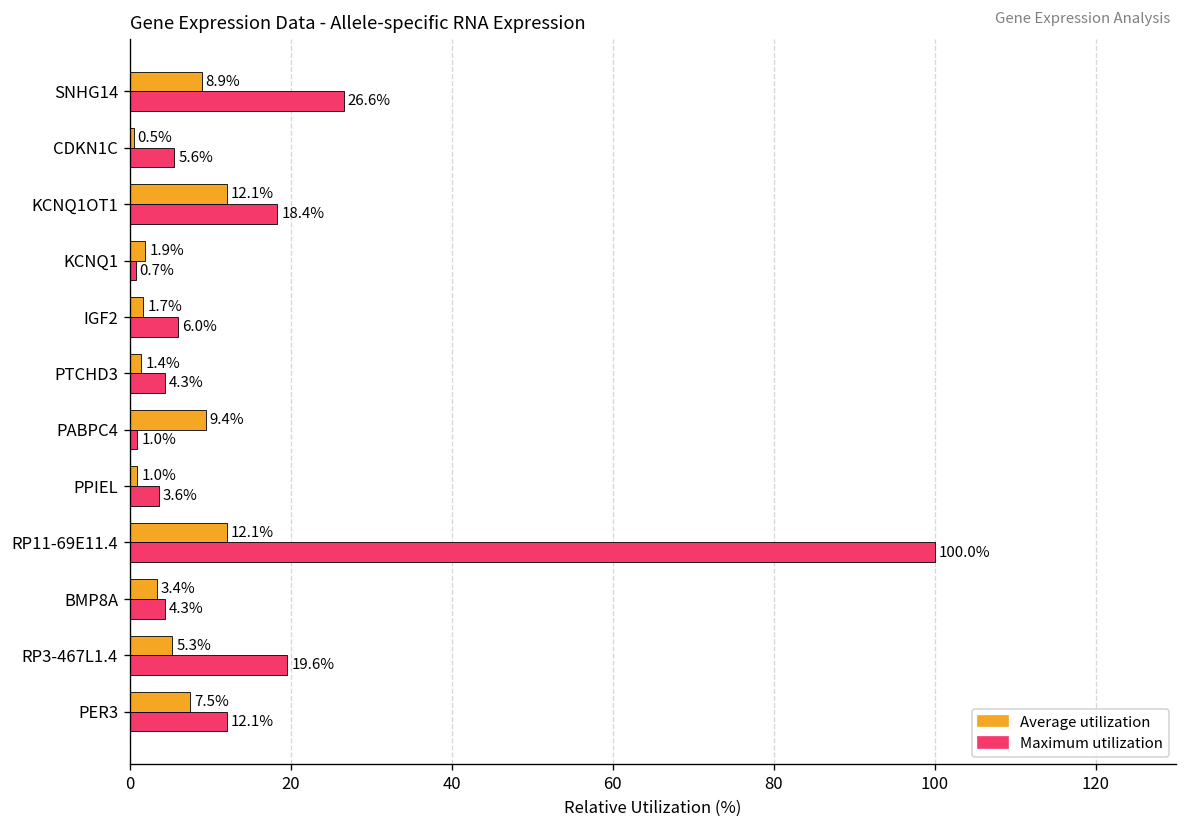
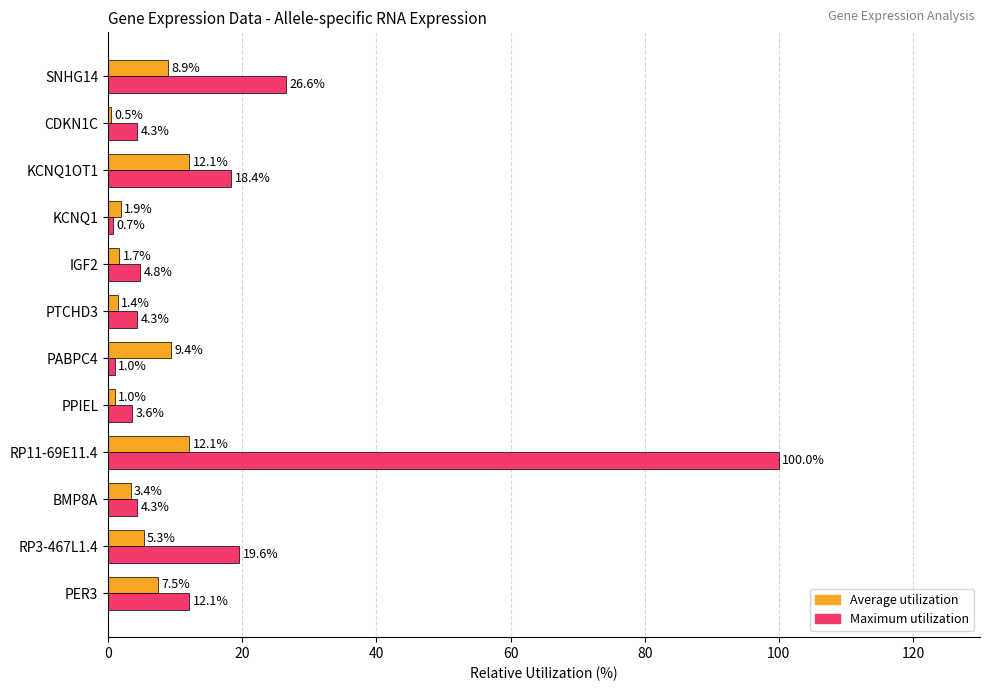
Maximum utilization, CDKN1C: 5.6% -> 4.3%
Maximum utilization, IGF2: 6.0% -> 4.8%
